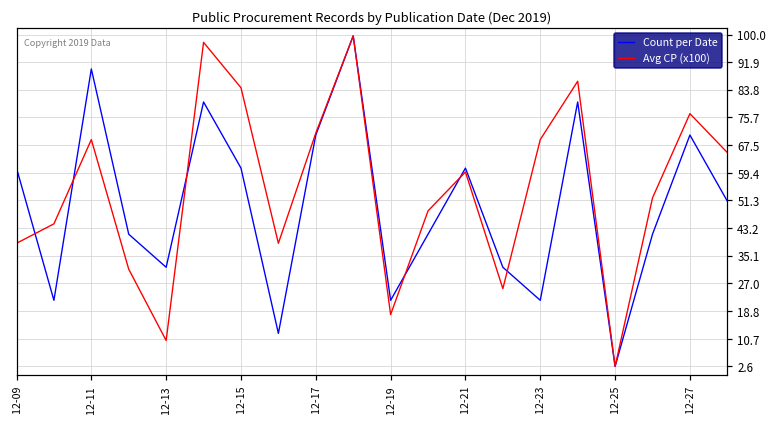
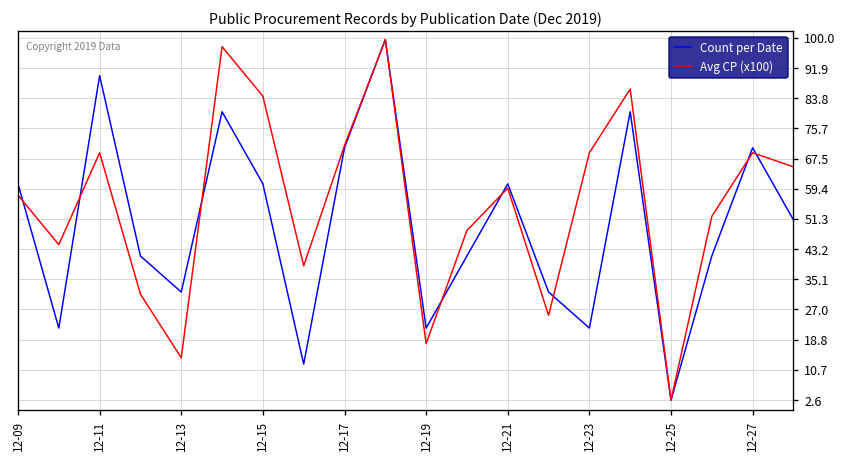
Avg CP (x100), 12-09: 39 -> 58
Avg CP (x100), 12-13: 10 -> 14
Avg CP (x100), 12-27: 77 -> 69
